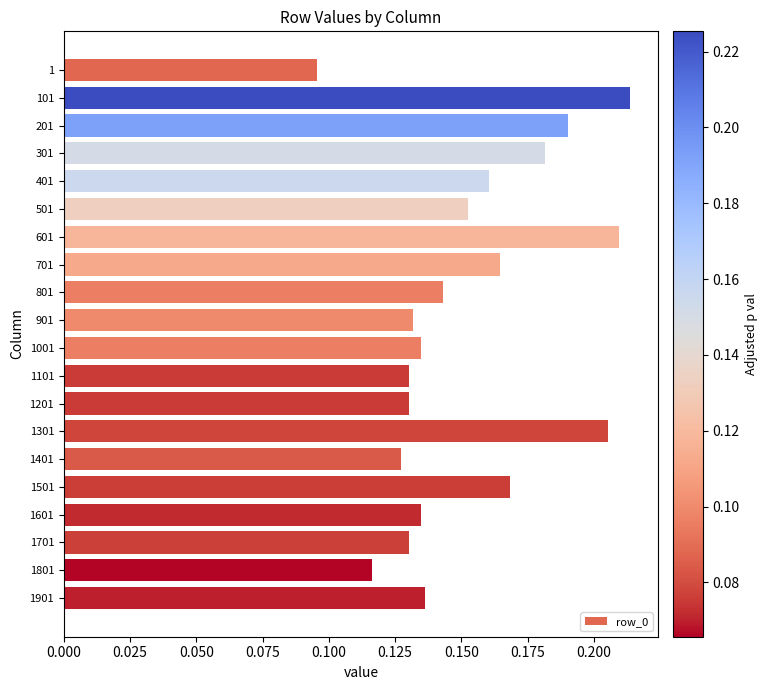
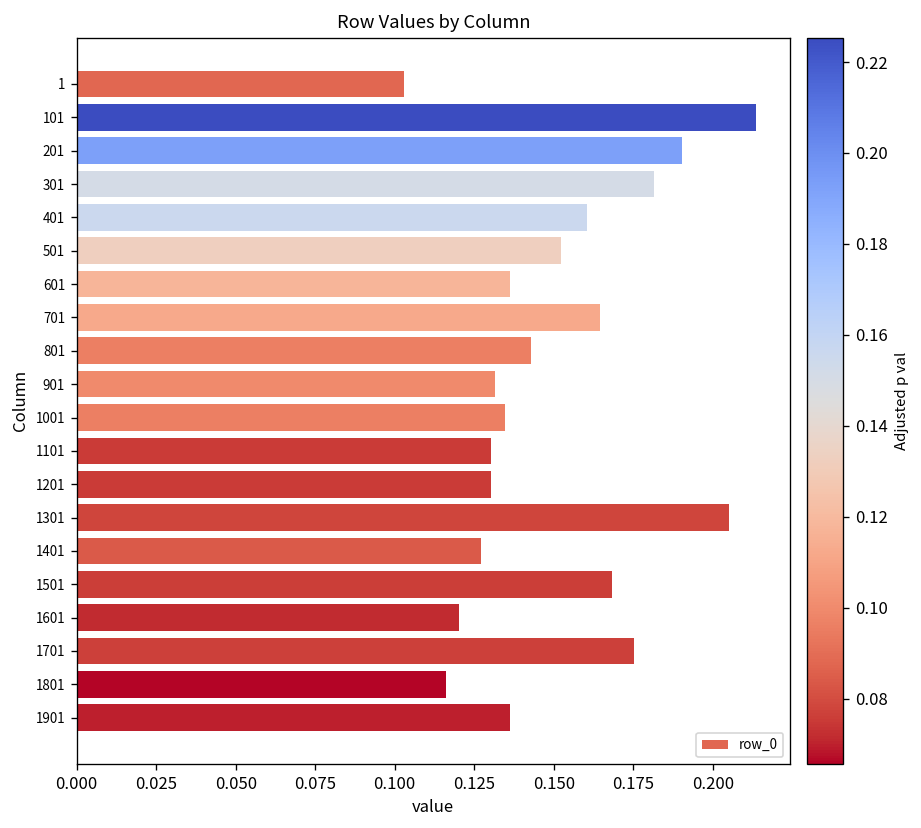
1: 0.096 -> 0.103
601: 0.209 -> 0.136
1601: 0.135 -> 0.120
1701: 0.130 -> 0.175
